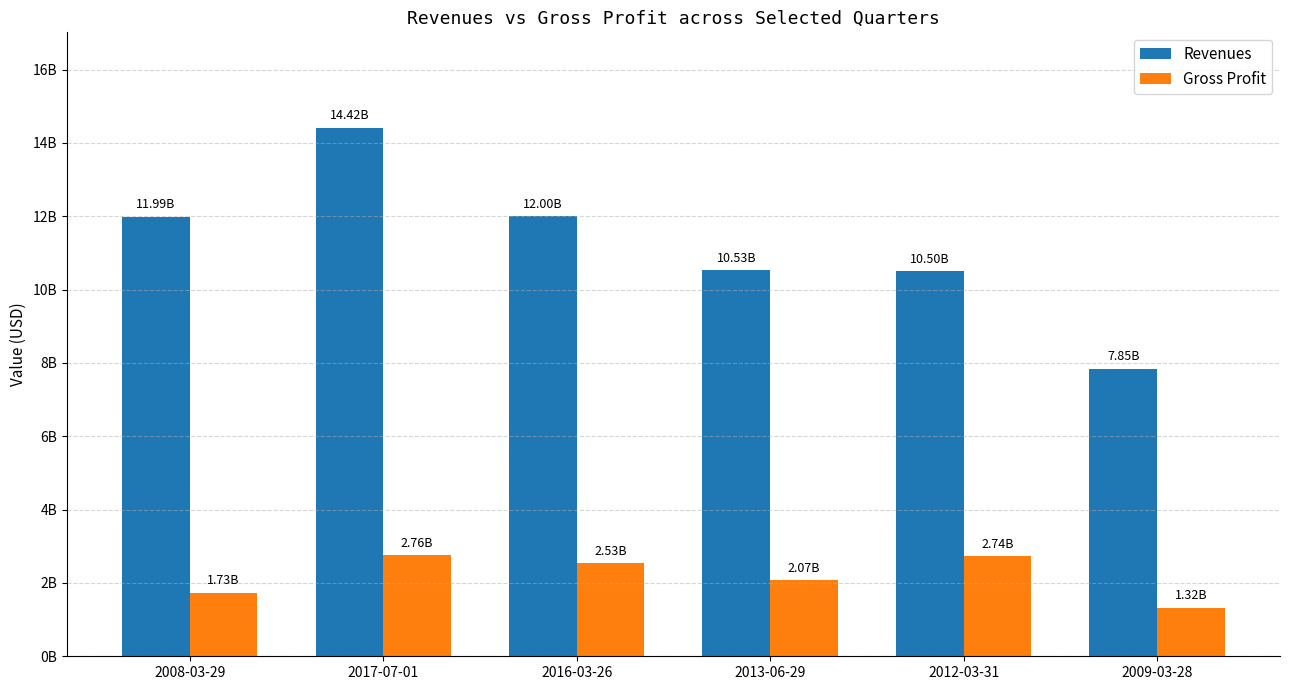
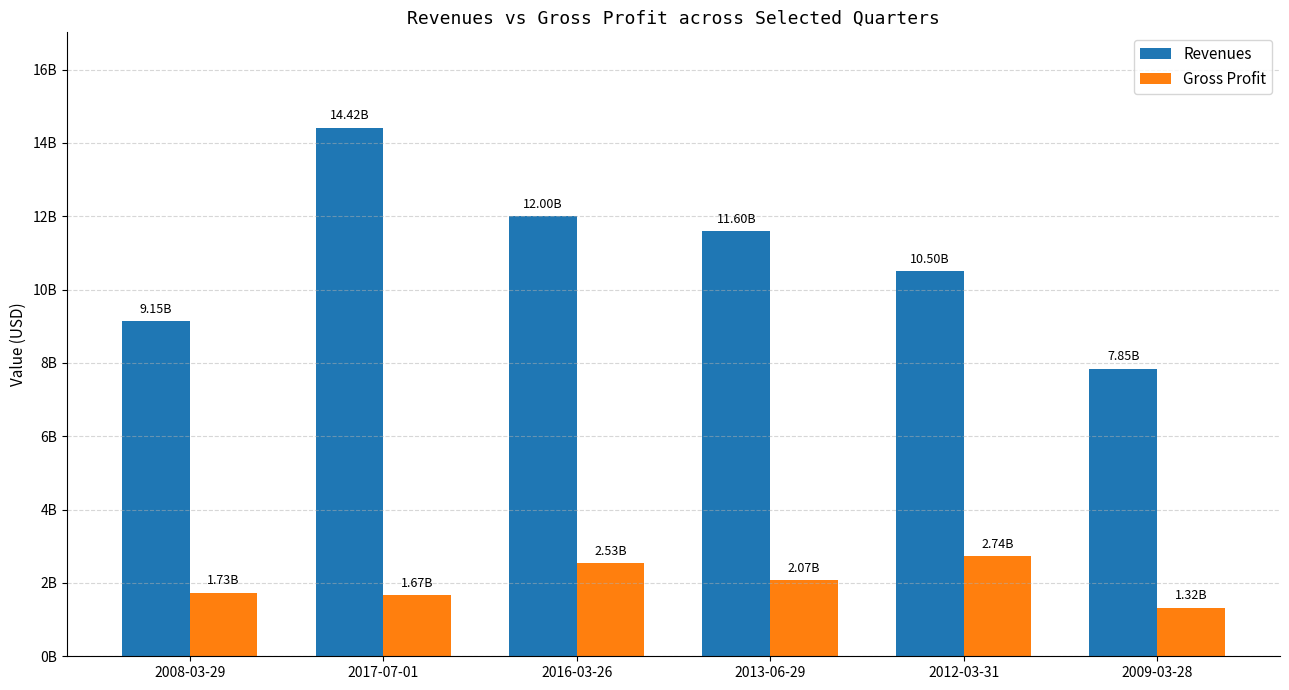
Revenues, 2008-03-29: 11.99B -> 9.15B
Gross Profit, 2017-07-01: 2.76B -> 1.67B
Revenues, 2013-06-29: 10.53B -> 11.60B
